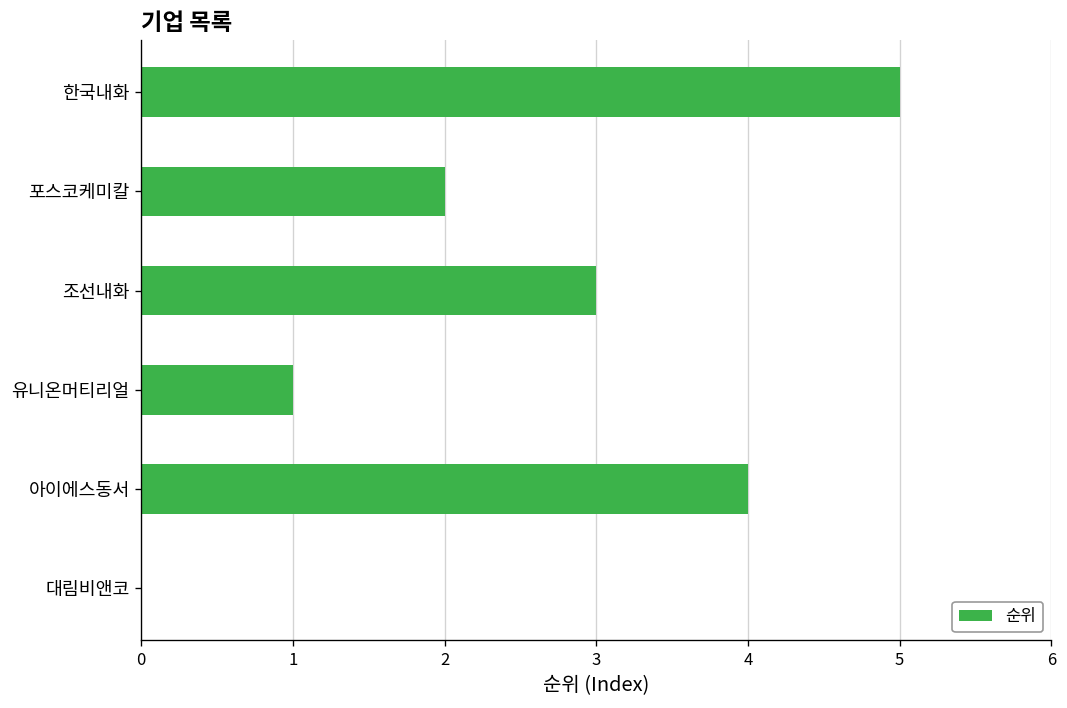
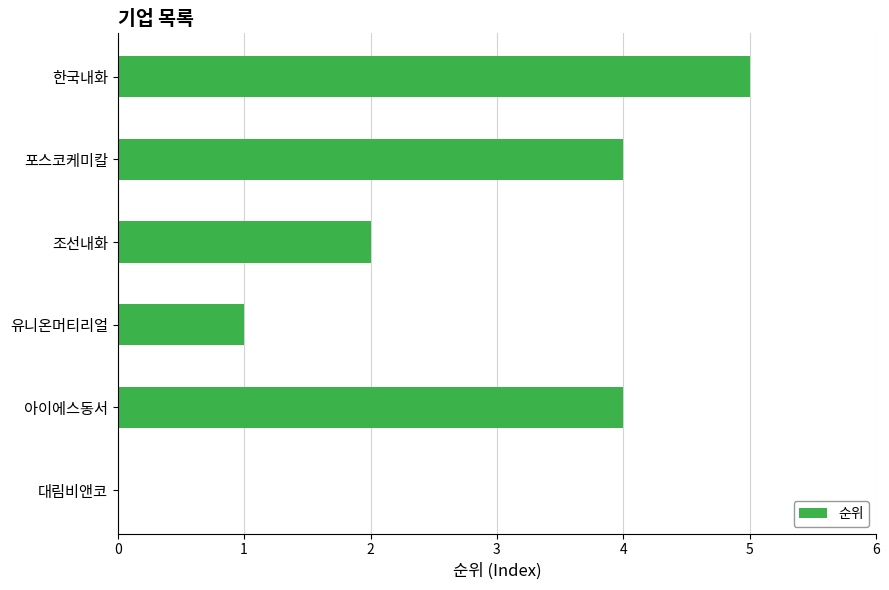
포스코케미칼: 2 -> 4
조선내화: 3 -> 2
